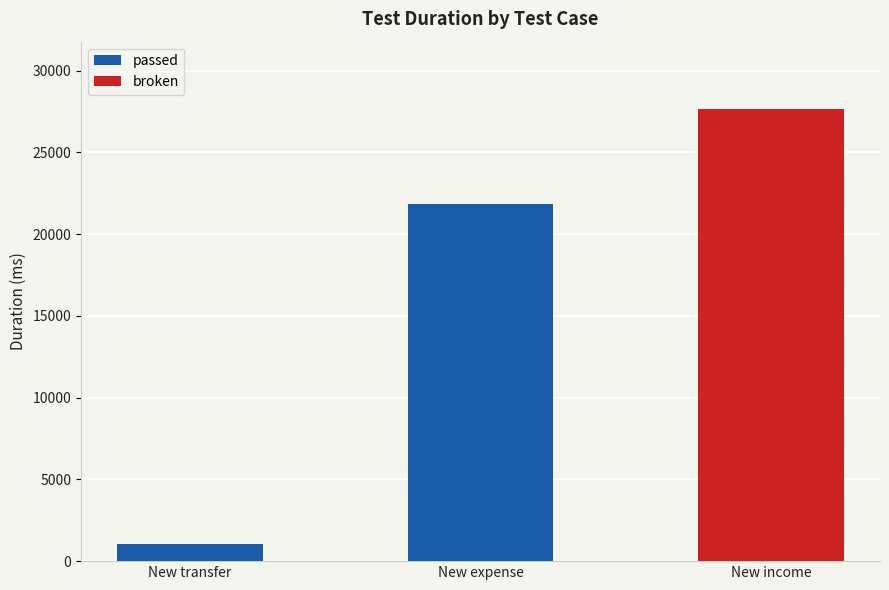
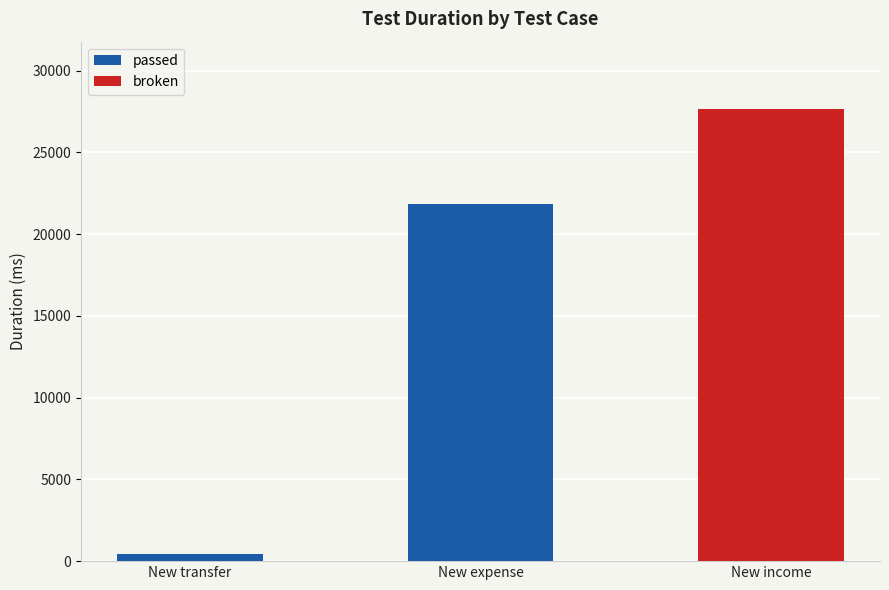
passed, New transfer: 1000 -> 500
